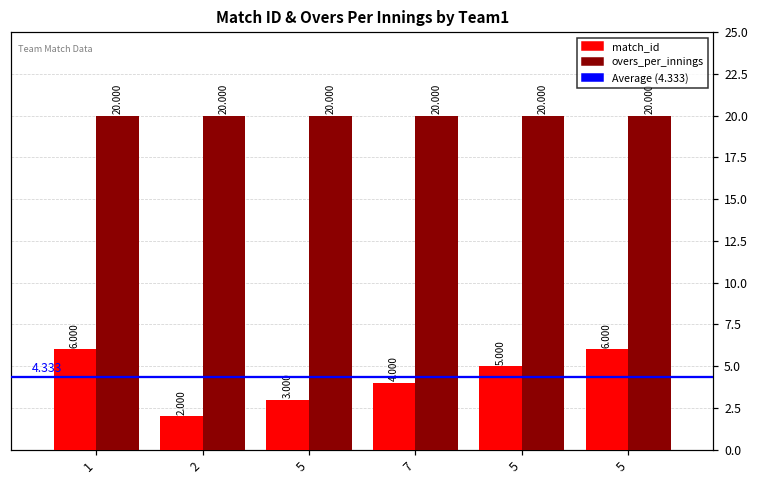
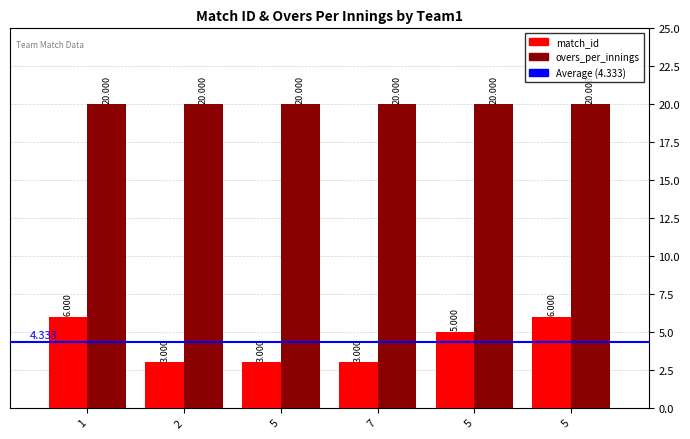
match_id, 2: 2.000 -> 3.000
match_id, 7: 4.000 -> 3.000
